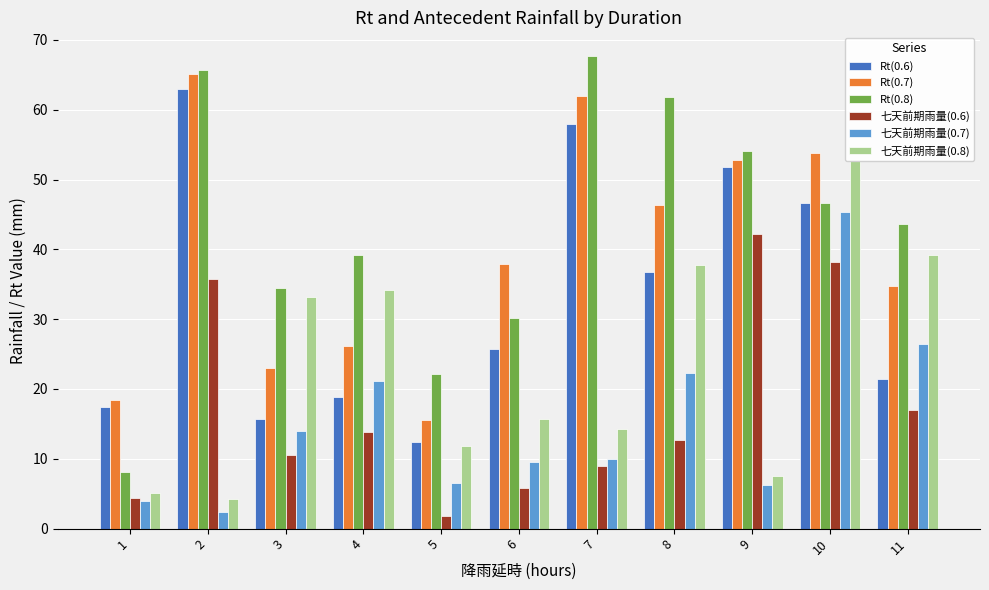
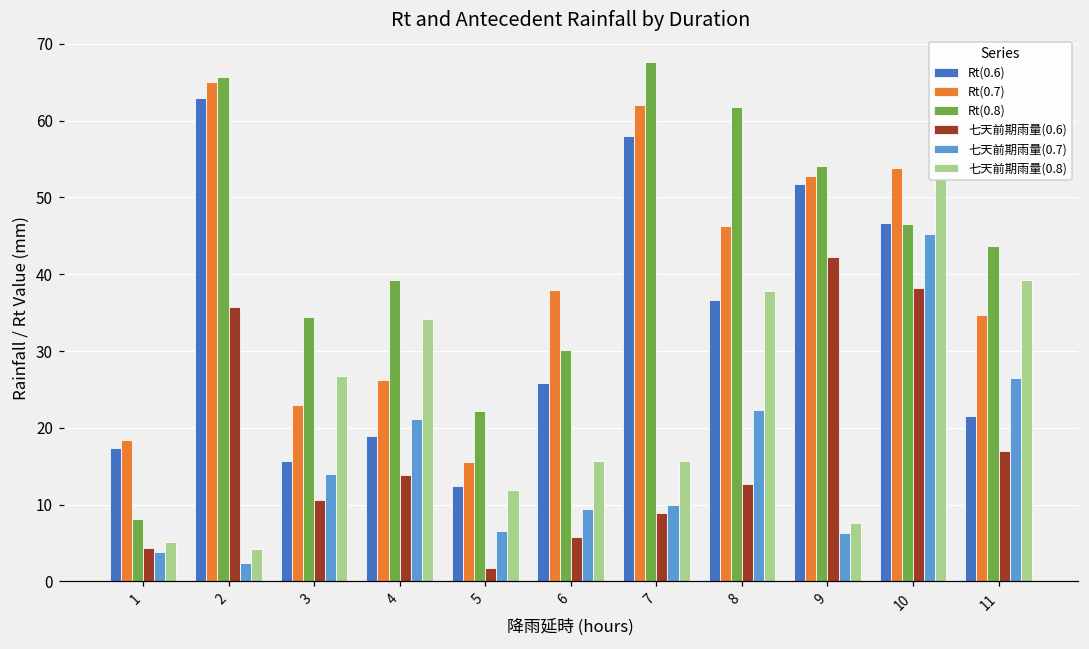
七天前期雨量(0.8), 3: 33 -> 27
七天前期雨量(0.8), 7: 14 -> 16
